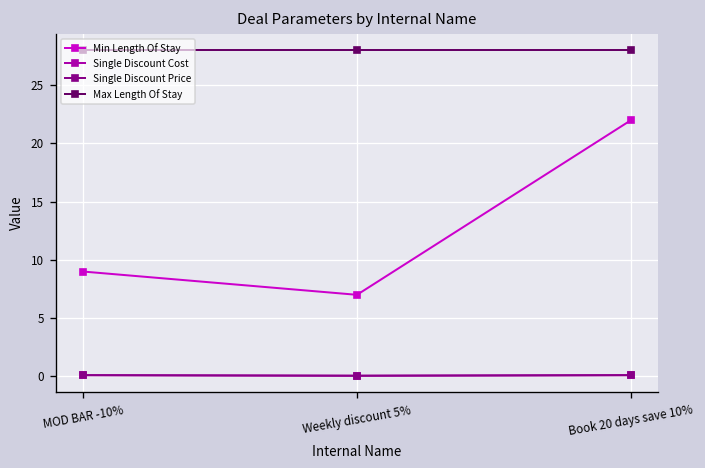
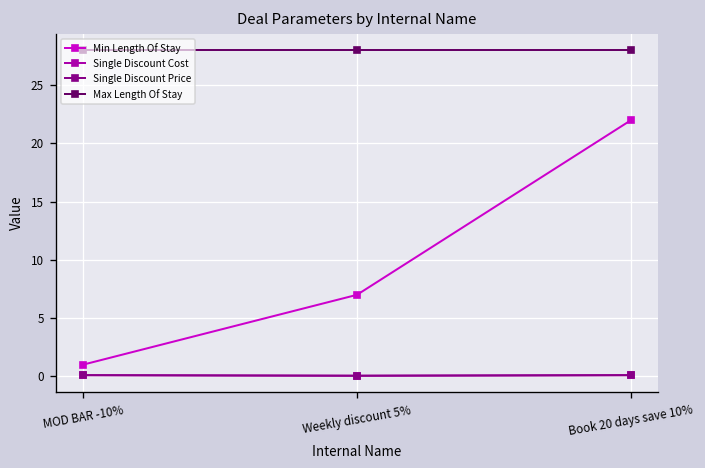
Min Length Of Stay, MOD BAR -10%: 9 -> 1
